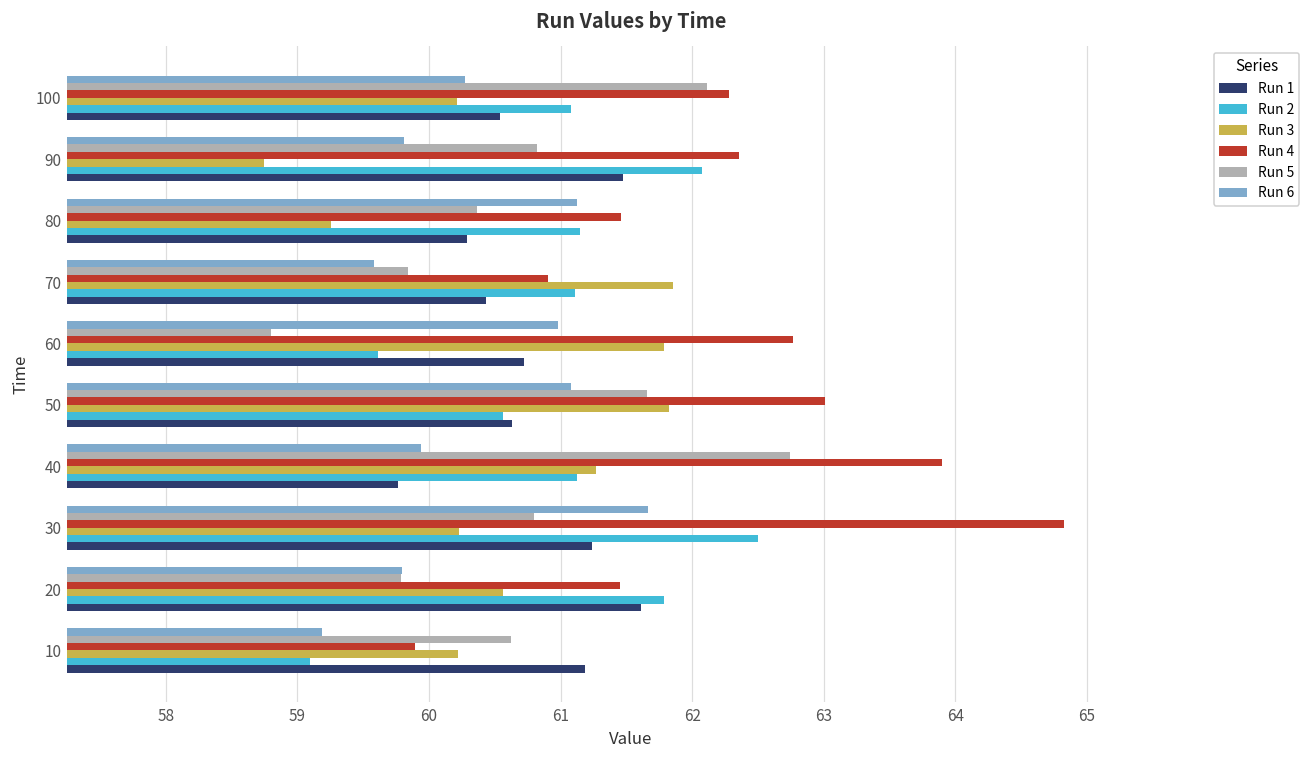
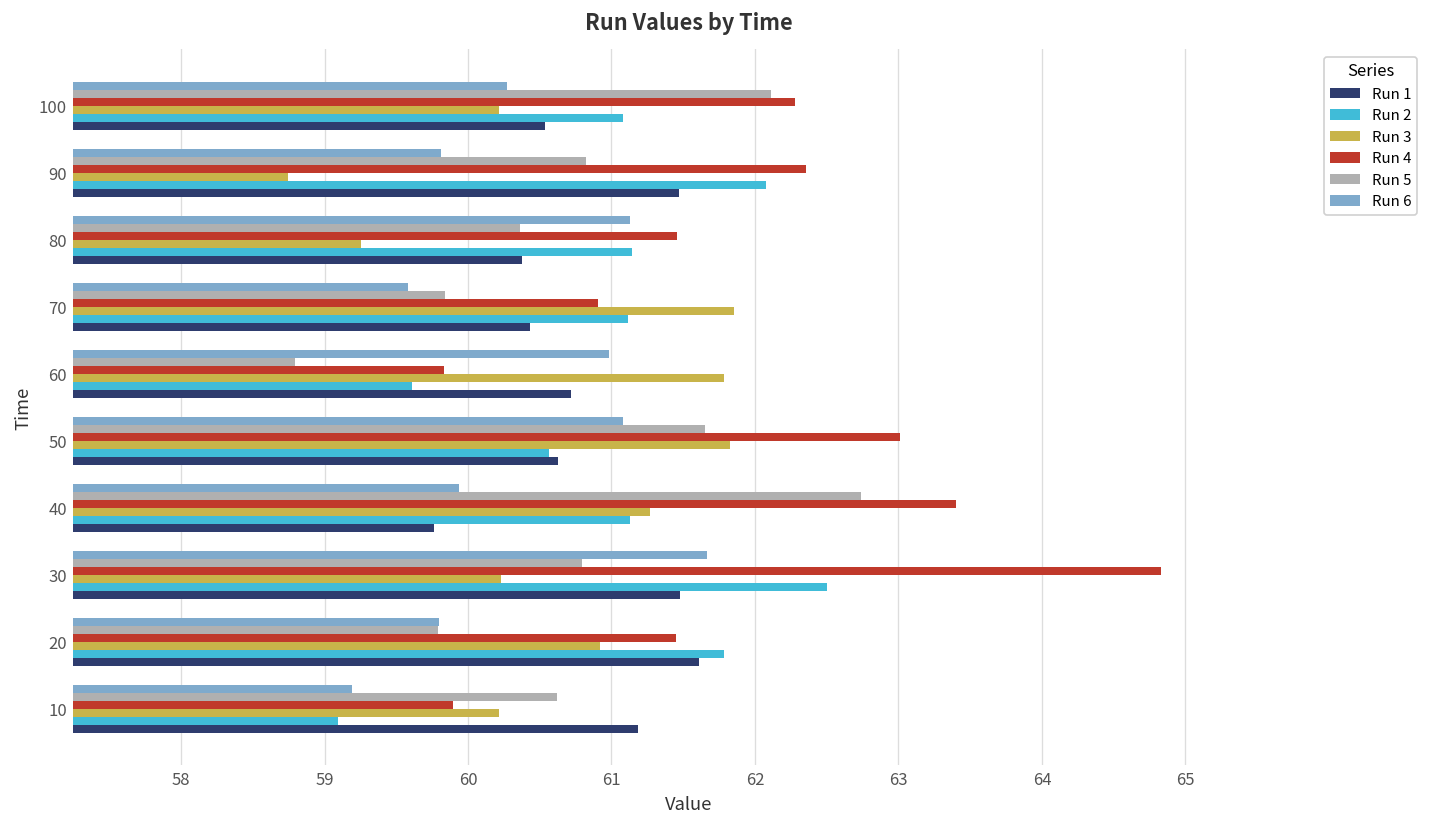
Run 1, 80: 60.29 -> 60.37
Run 4, 60: 62.77 -> 59.83
Run 4, 40: 63.90 -> 63.40
Run 1, 30: 61.24 -> 61.48
Run 3, 20: 60.57 -> 60.92
